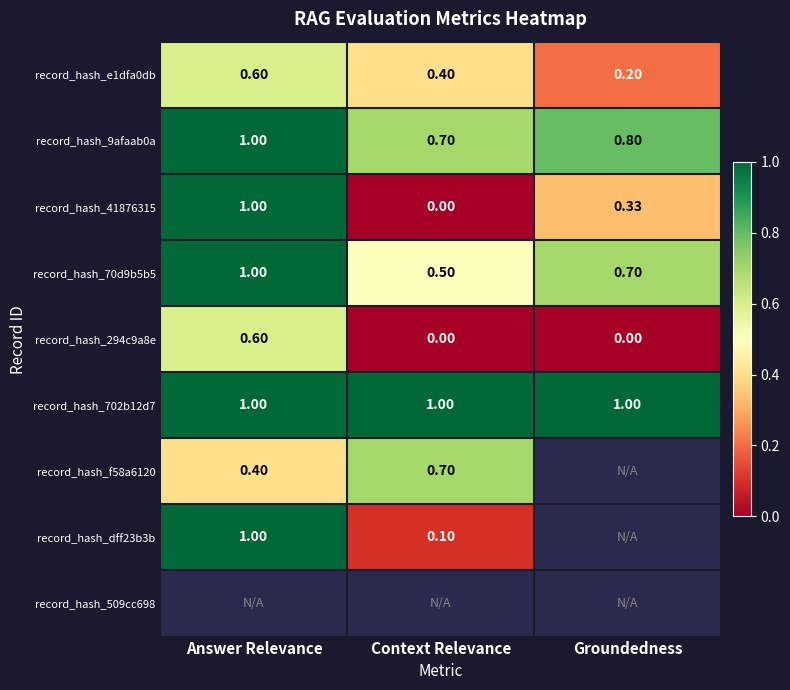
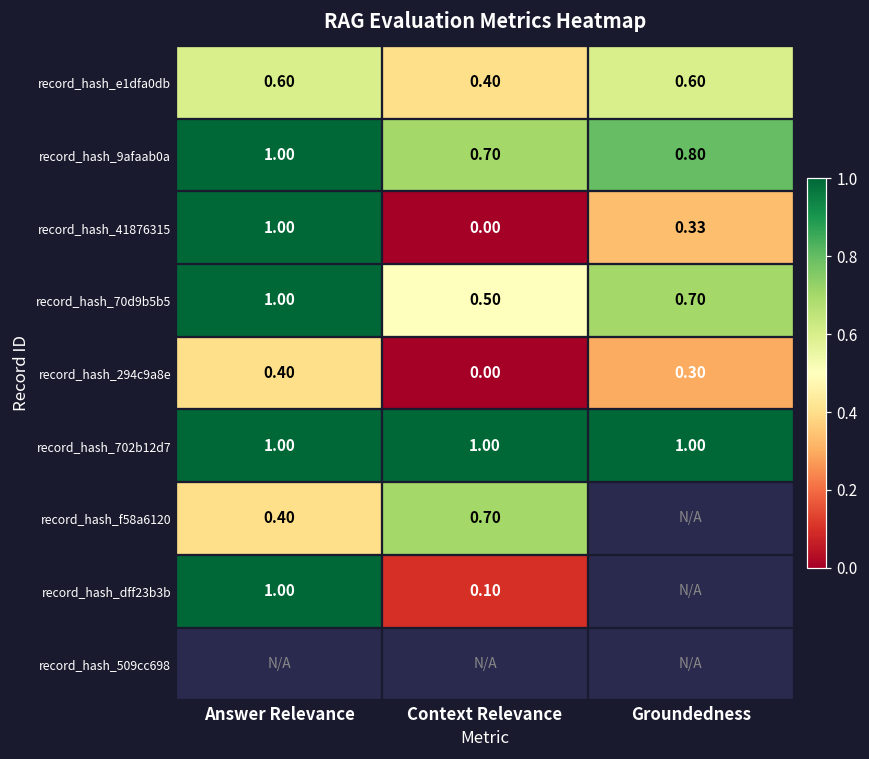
record_hash_e1dfa0db, Groundedness: 0.20 -> 0.60
record_hash_294c9a8e, Answer Relevance: 0.60 -> 0.40
record_hash_294c9a8e, Groundedness: 0.00 -> 0.30
